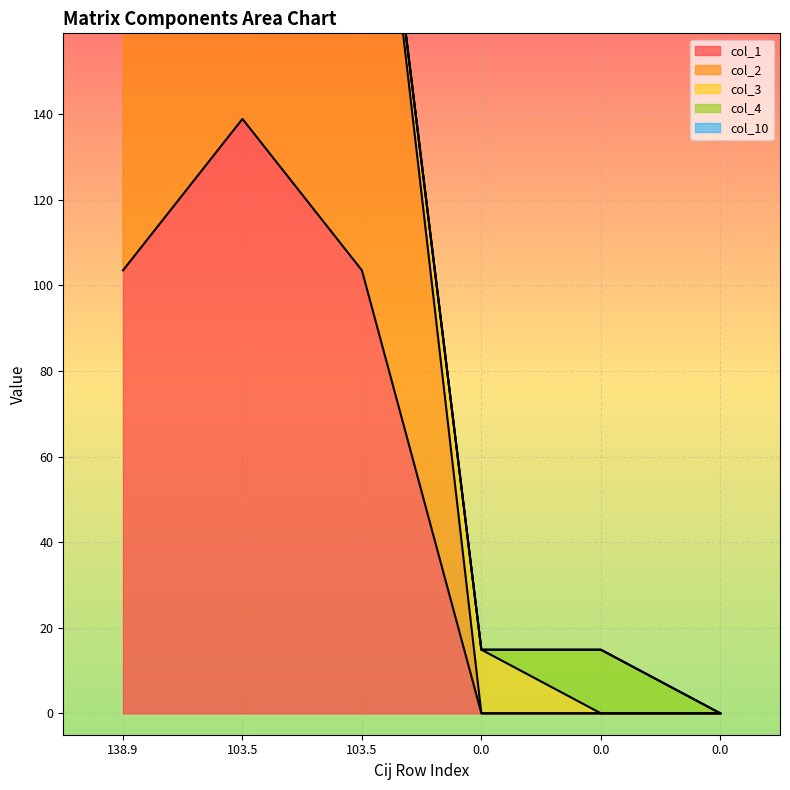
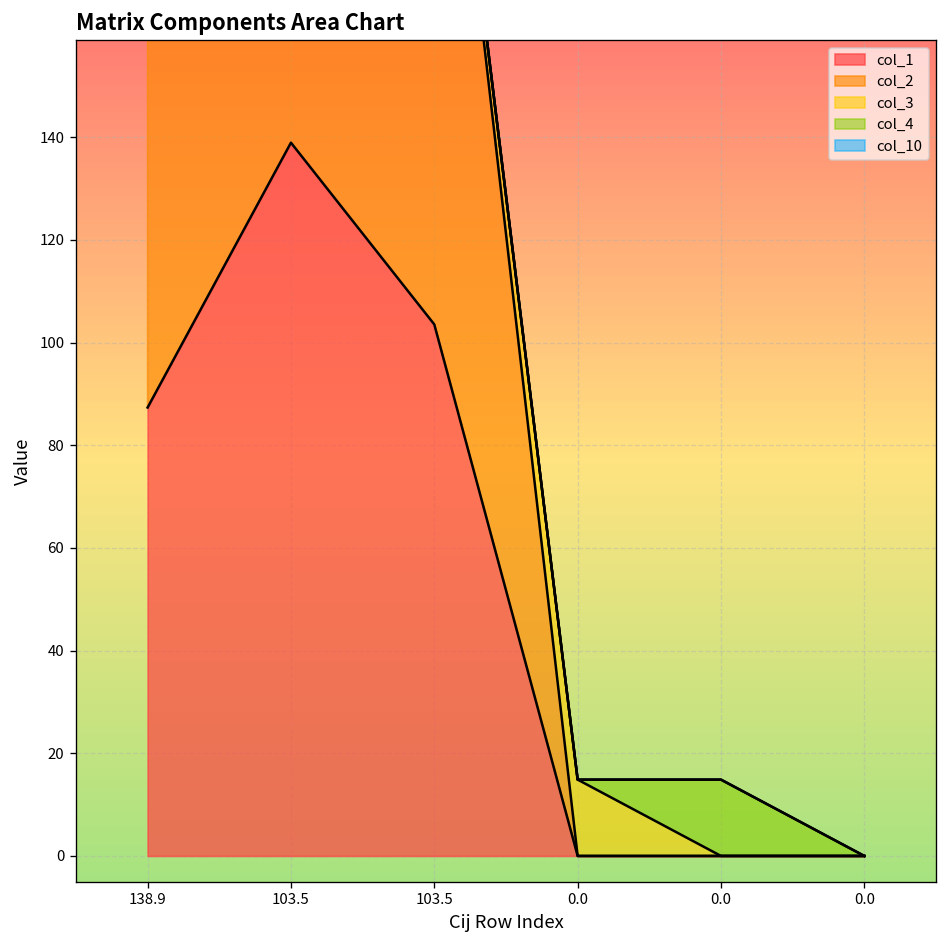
col_1, 138.9: 104 -> 87
